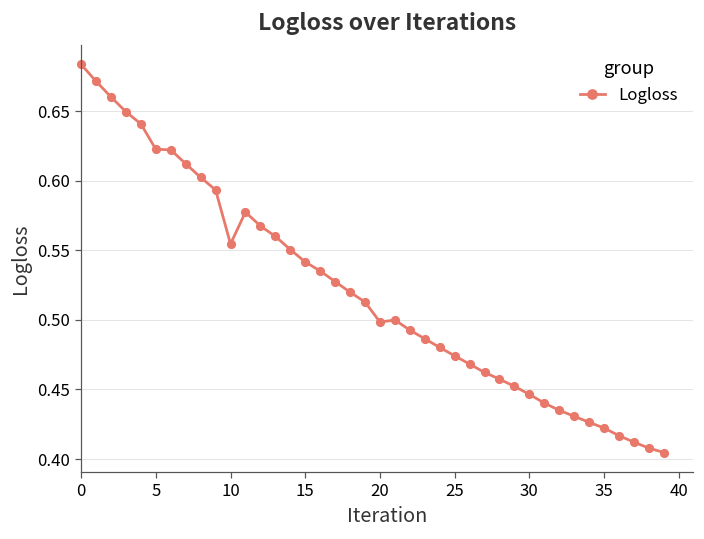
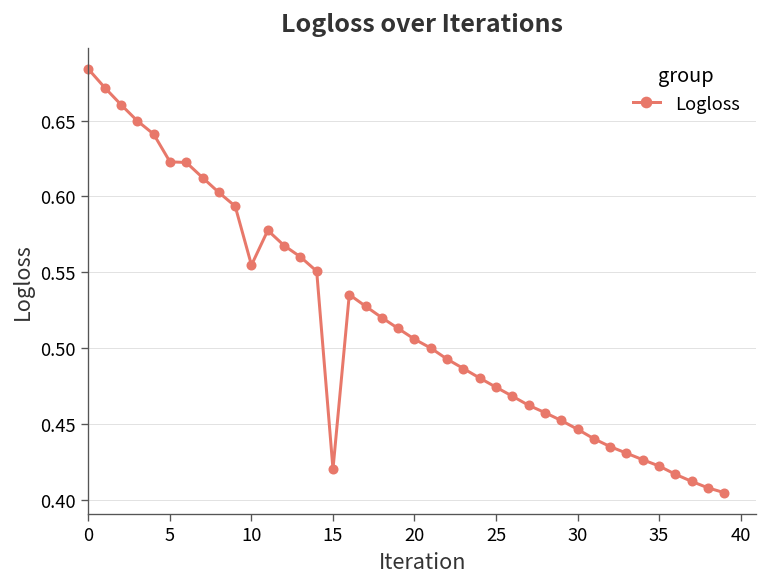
15: 0.542 -> 0.420
20: 0.499 -> 0.506
